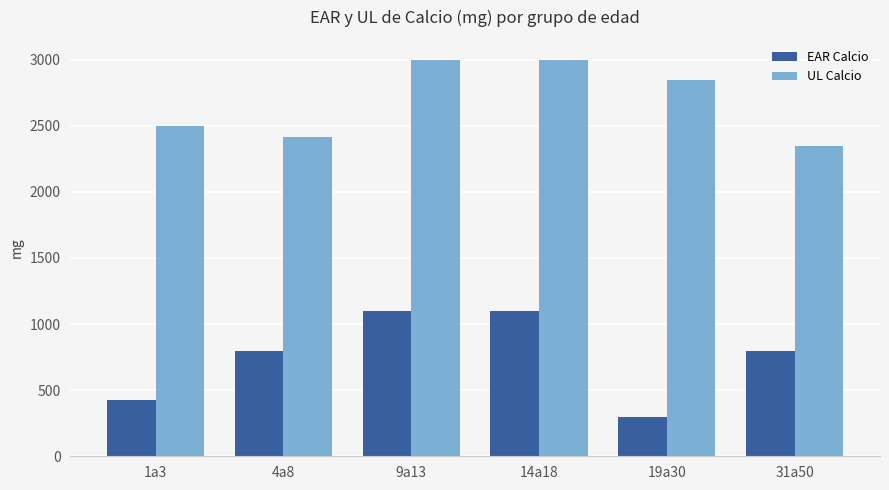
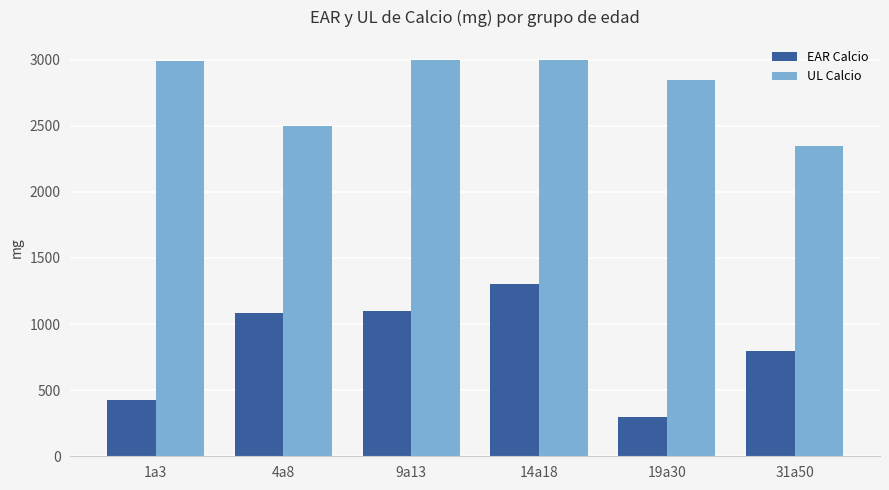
UL Calcio, 1a3: 2500 -> 2990
EAR Calcio, 4a8: 800 -> 1080
UL Calcio, 4a8: 2420 -> 2500
EAR Calcio, 14a18: 1100 -> 1310
